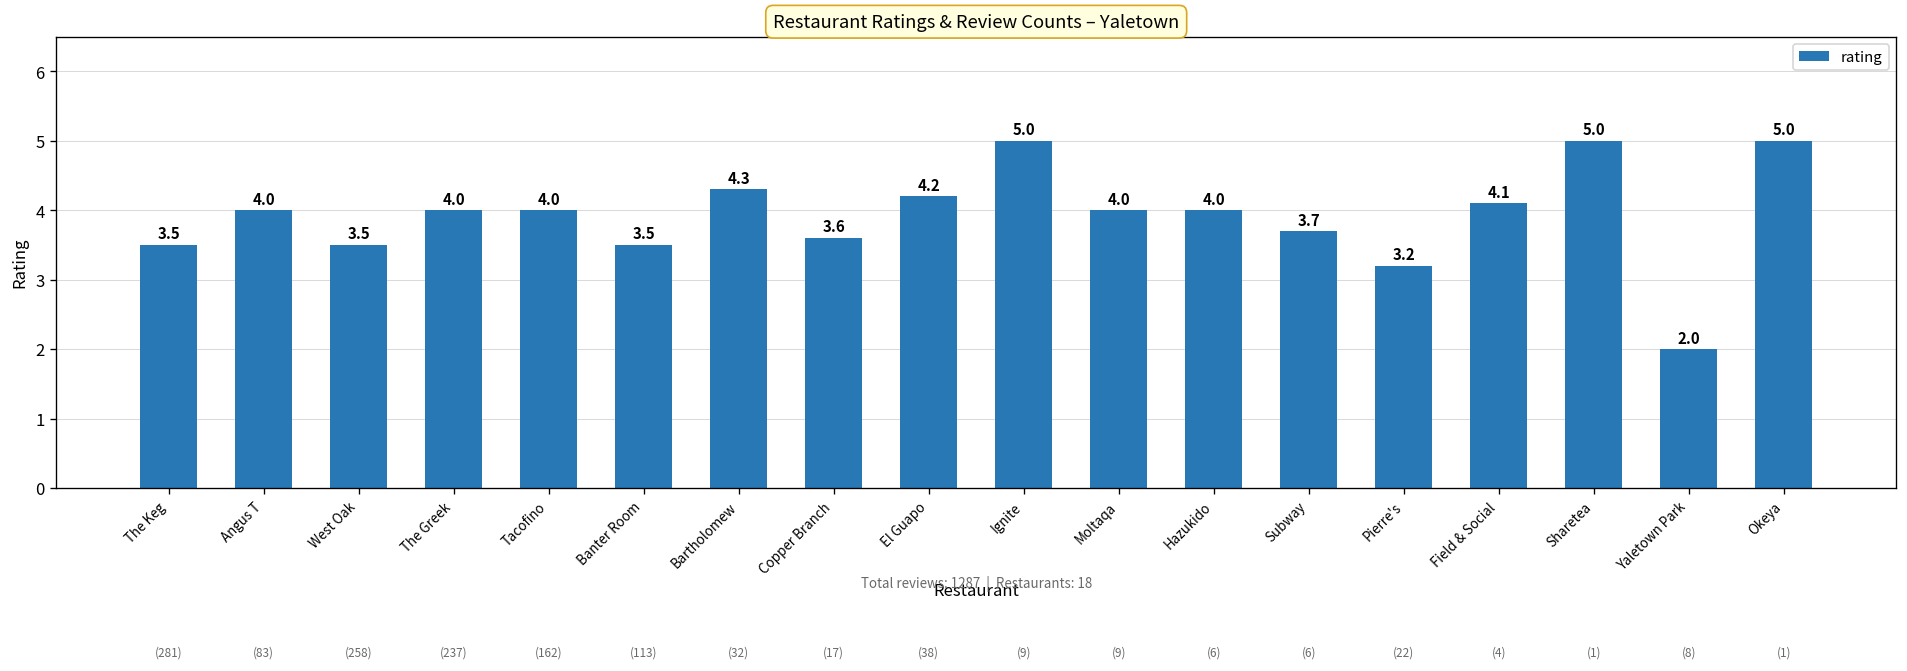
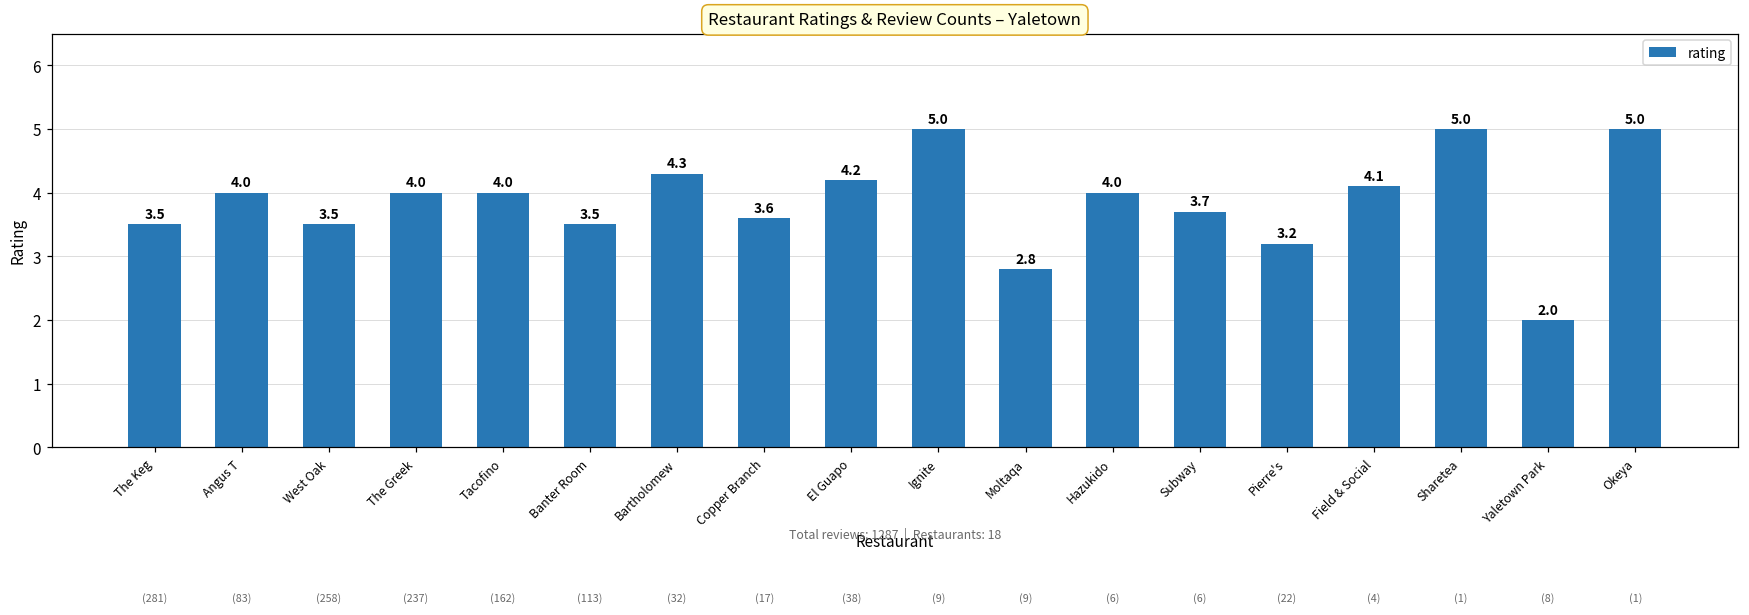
Moltaqa: 4.0 -> 2.8
